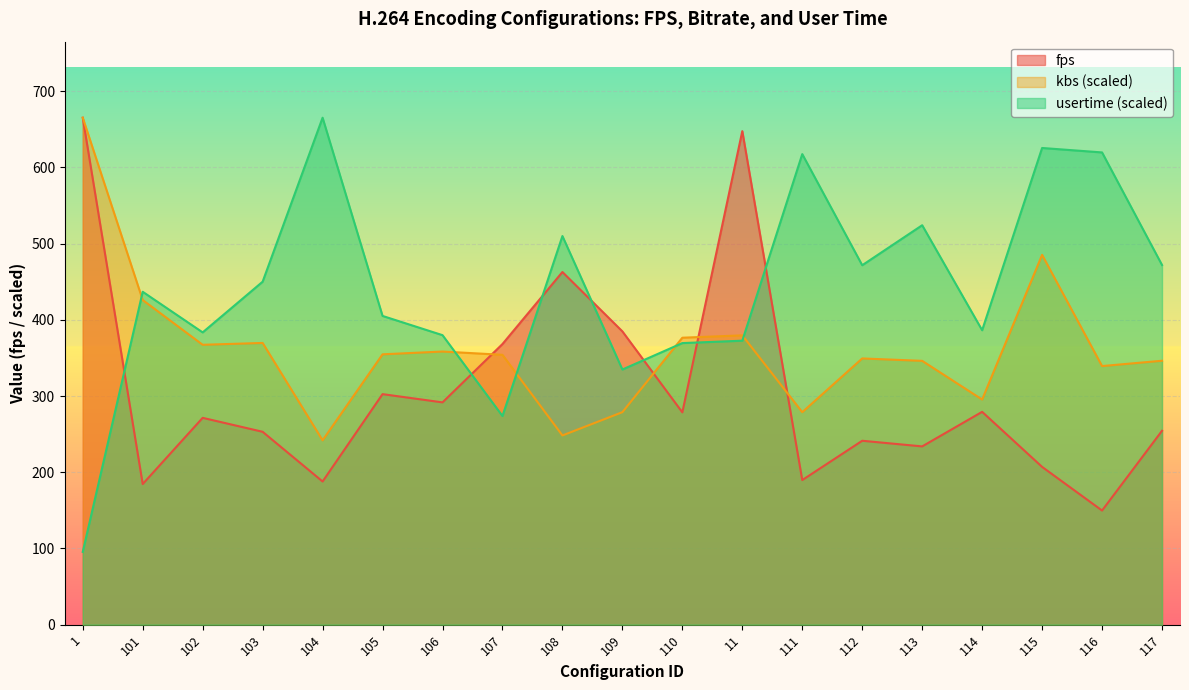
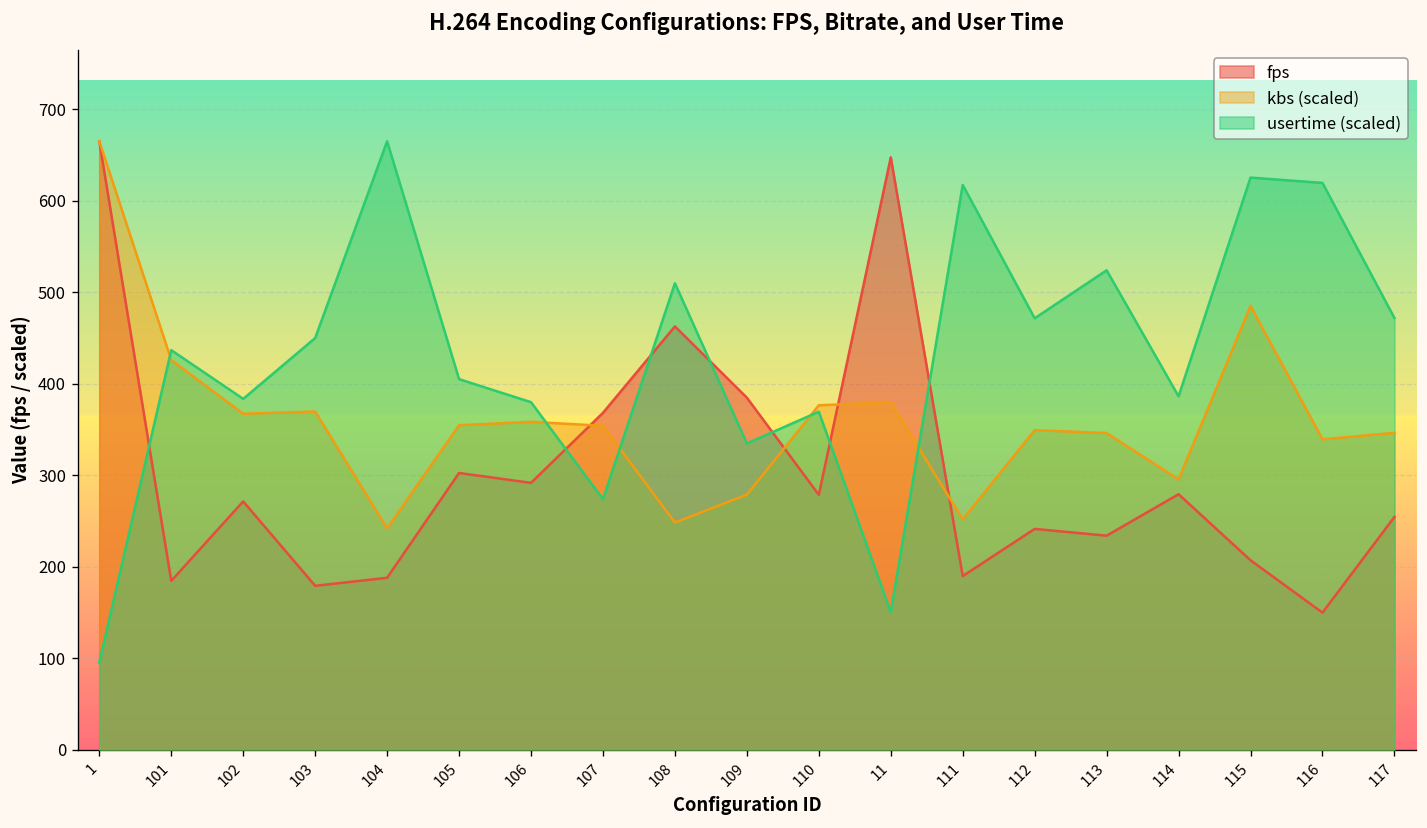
fps, 103: 250 -> 180
usertime (scaled), 11: 370 -> 150
kbs (scaled), 111: 280 -> 250
